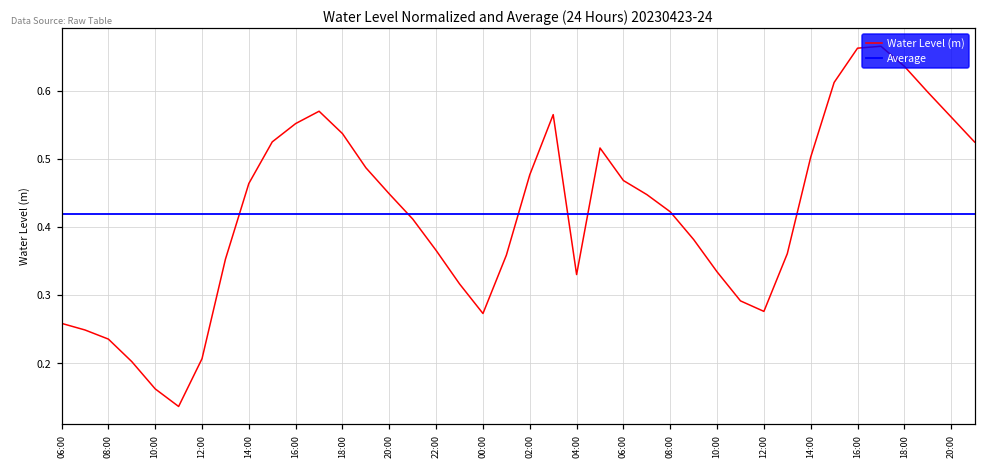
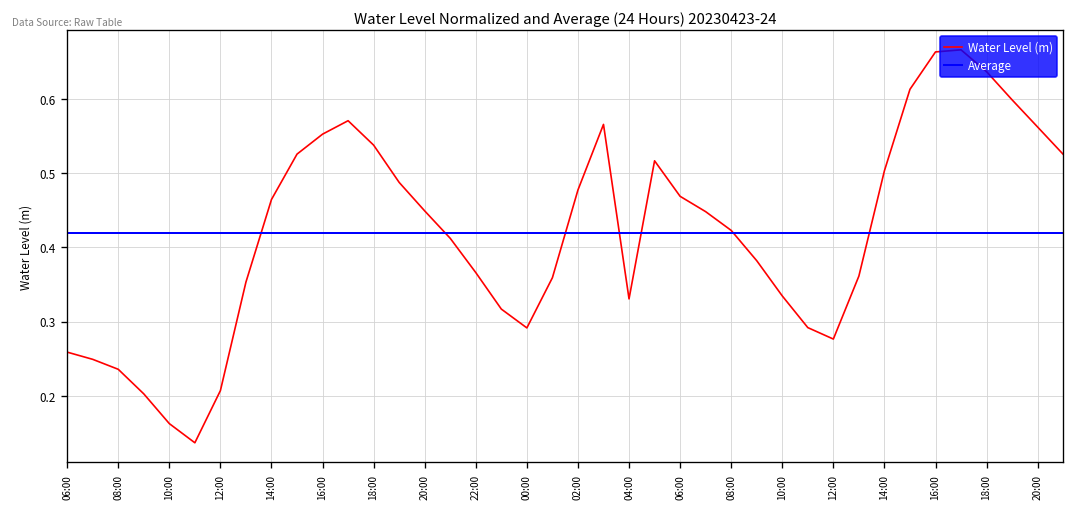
00:00: 0.27 -> 0.29
